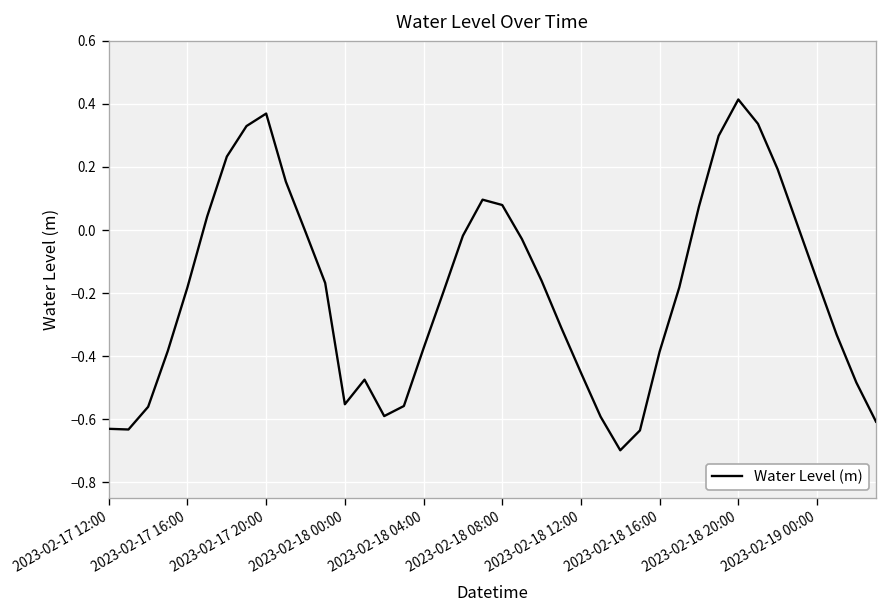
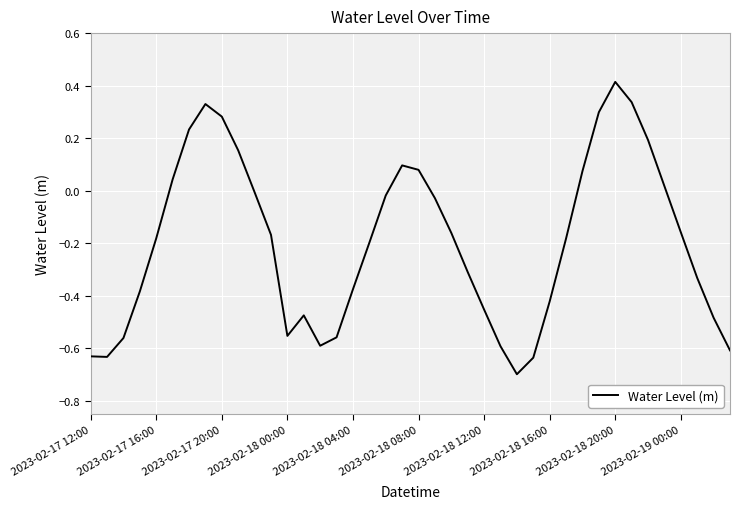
2023-02-17 20:00: 0.37 -> 0.28
2023-02-18 16:00: -0.39 -> -0.42
